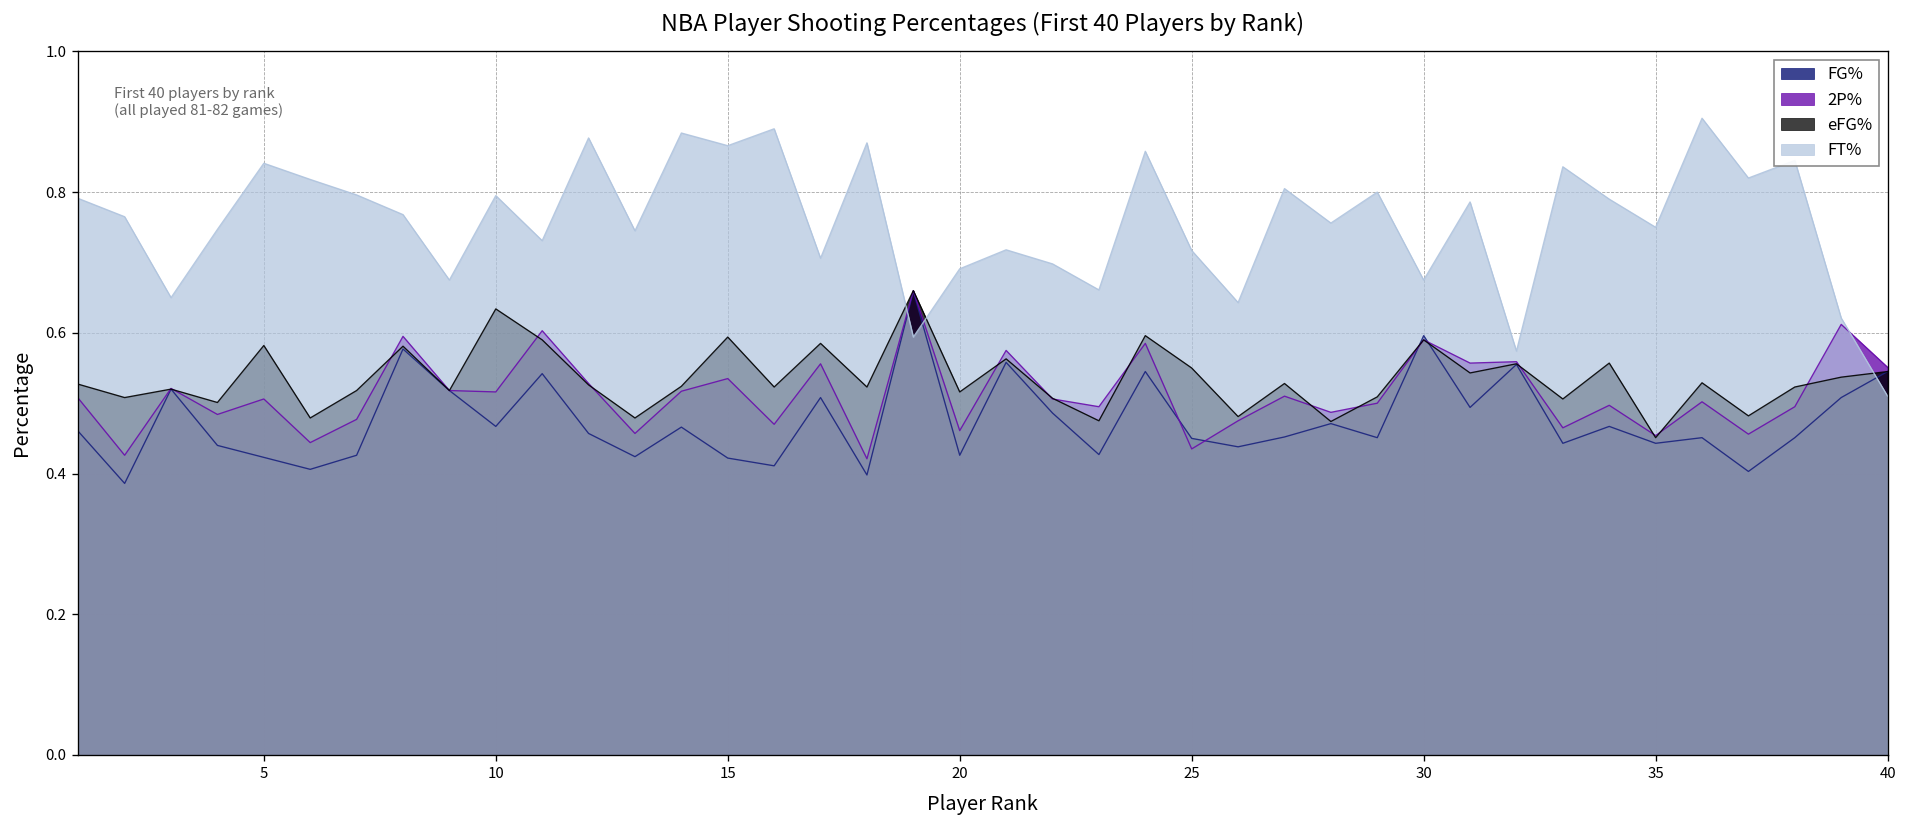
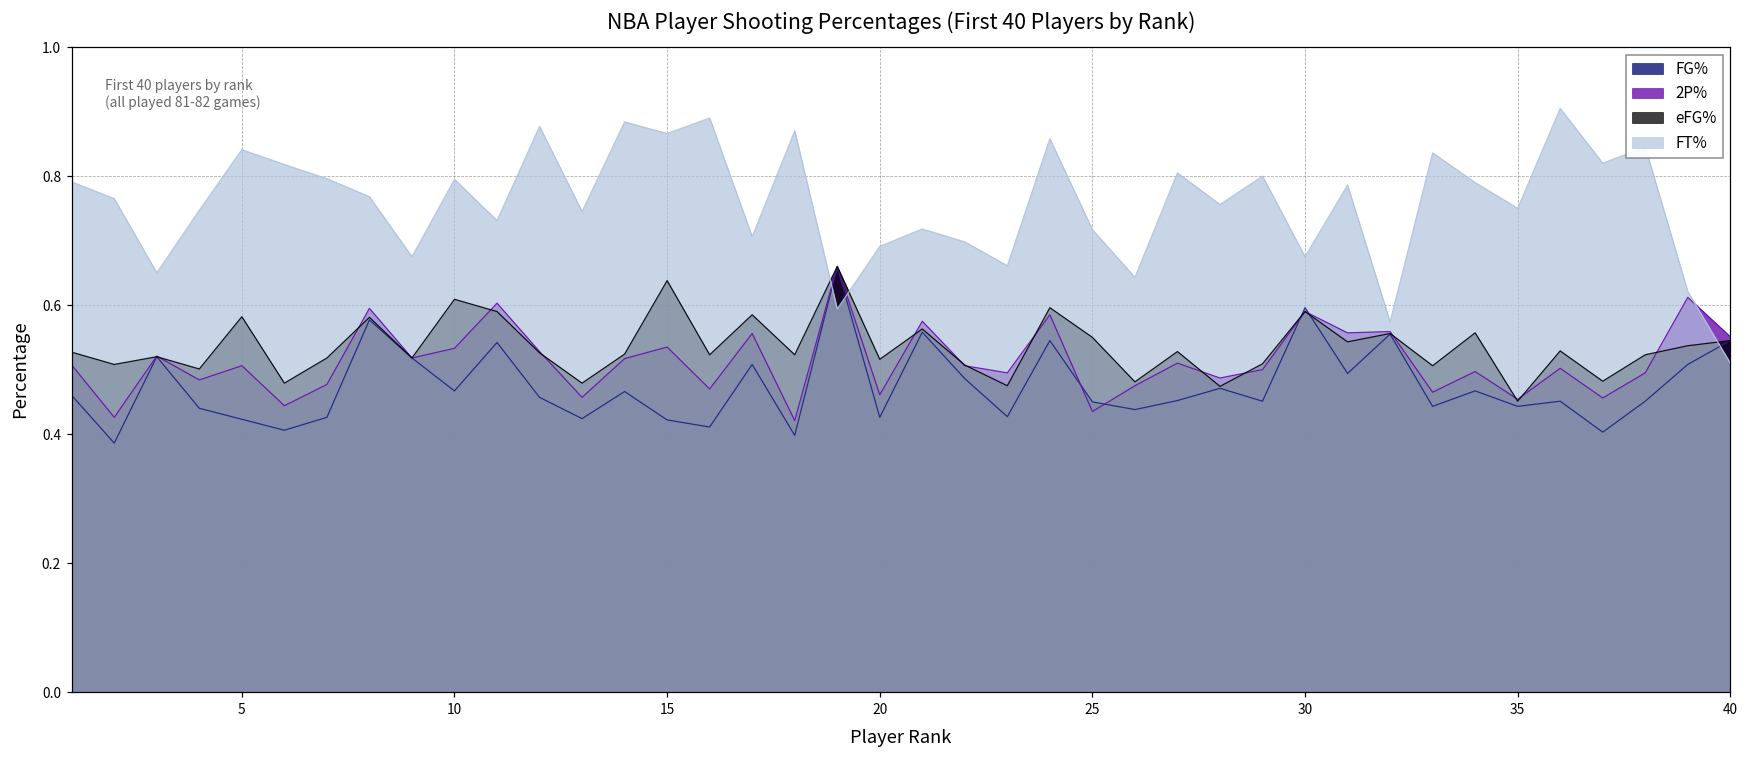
2P%, 10: 0.52 -> 0.53
eFG%, 10: 0.63 -> 0.61
eFG%, 15: 0.59 -> 0.64
